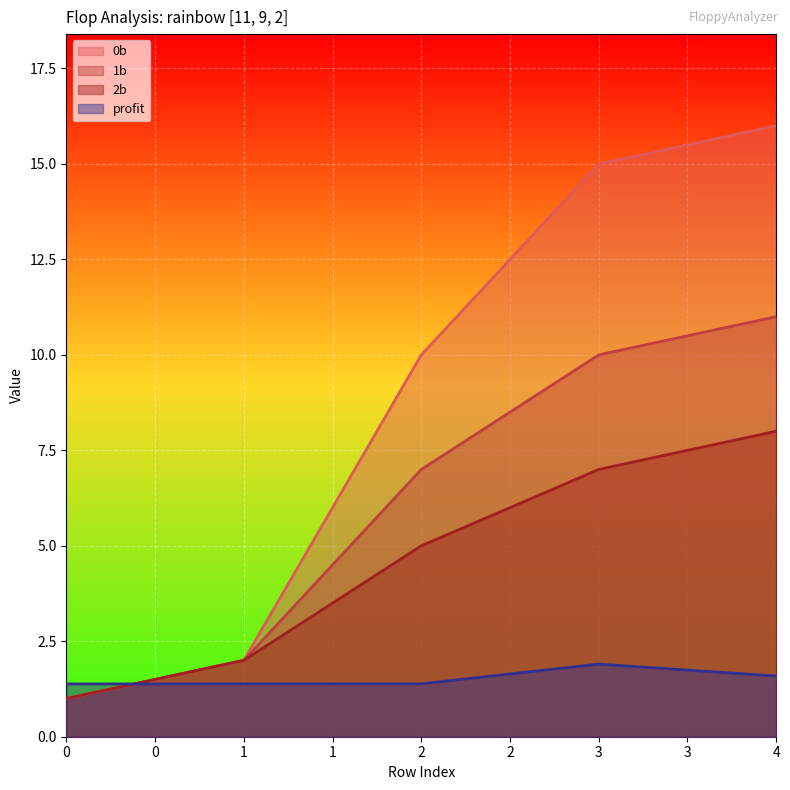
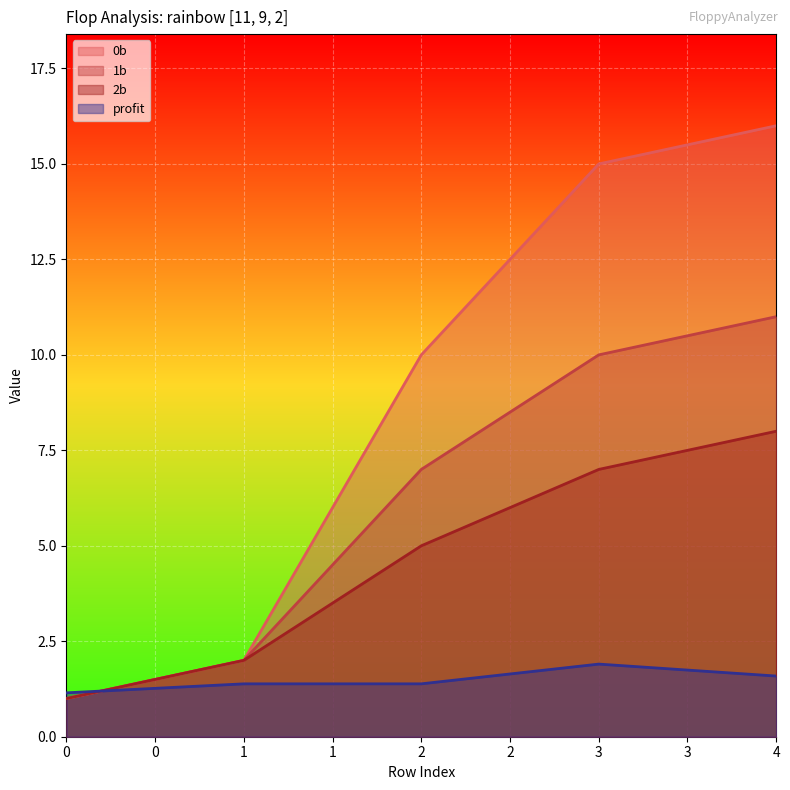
profit, 0: 1.4 -> 1.1
